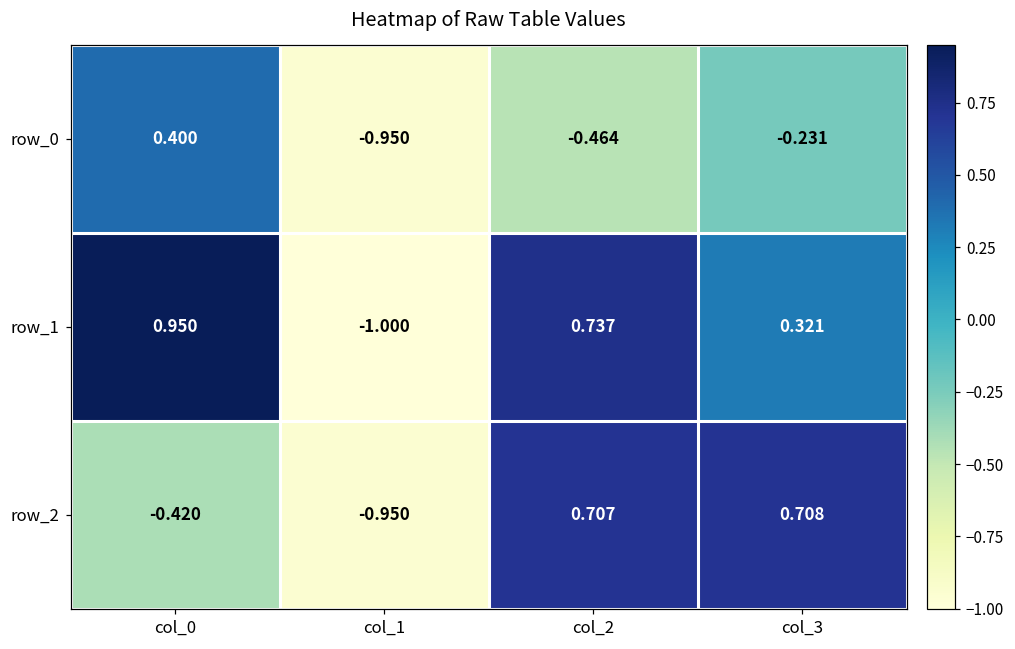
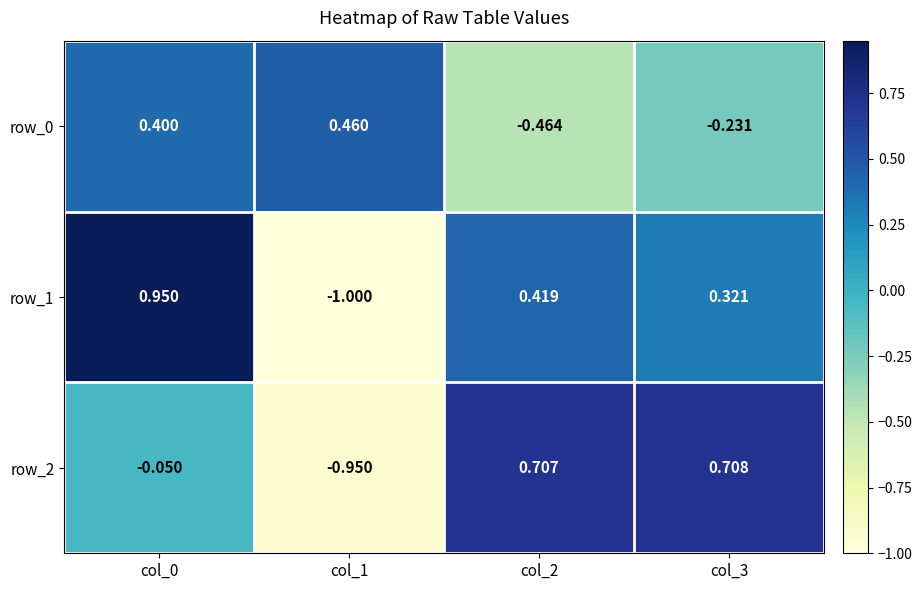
row_0, col_1: -0.950 -> 0.460
row_1, col_2: 0.737 -> 0.419
row_2, col_0: -0.420 -> -0.050
